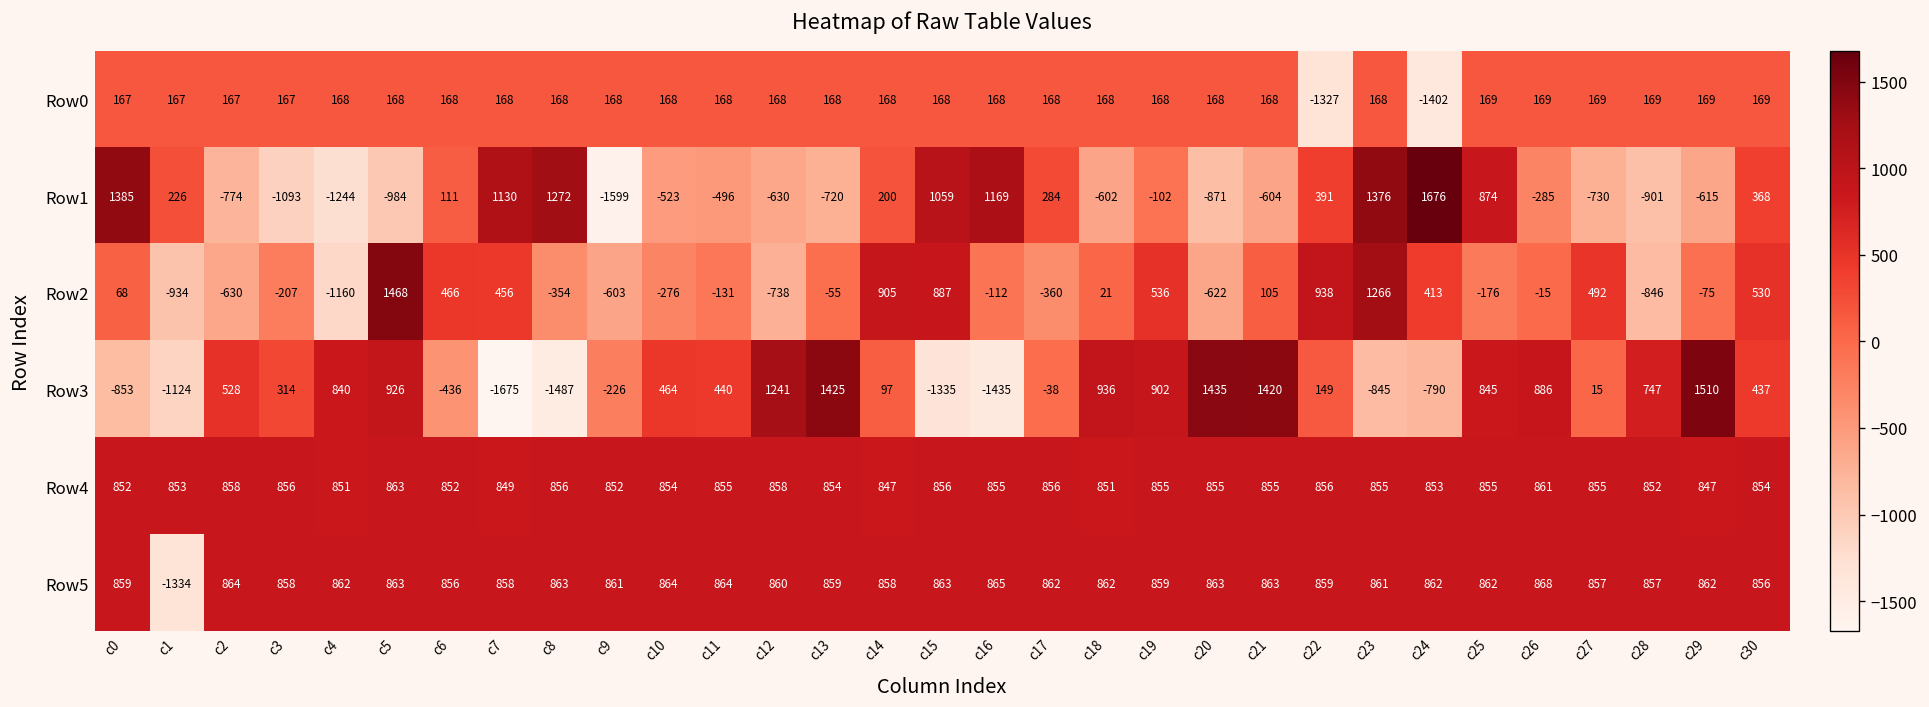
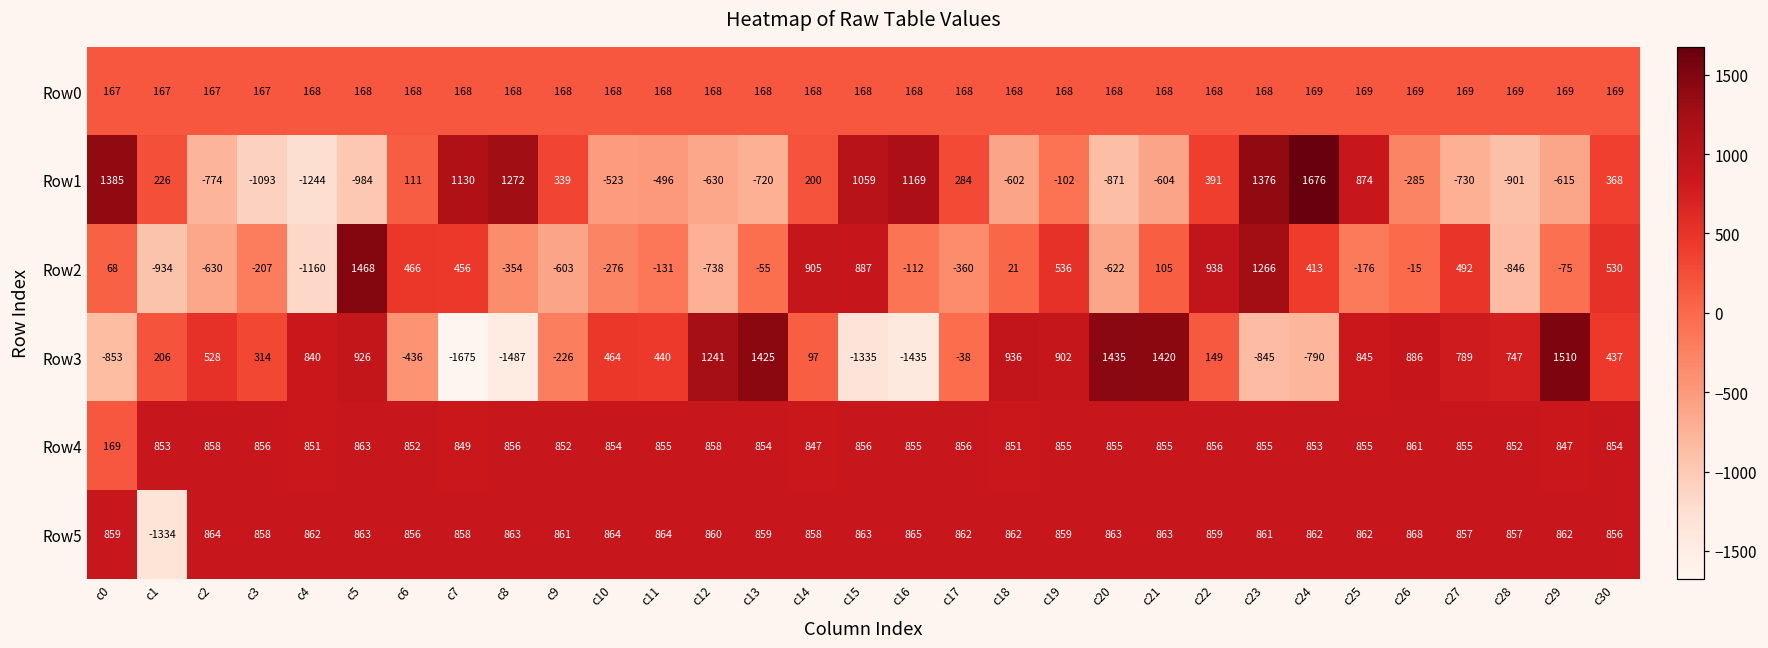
Row0, c22: -1327 -> 168
Row0, c24: -1402 -> 169
Row1, c9: -1599 -> 339
Row3, c1: -1124 -> 206
Row3, c27: 15 -> 789
Row4, c0: 852 -> 169
